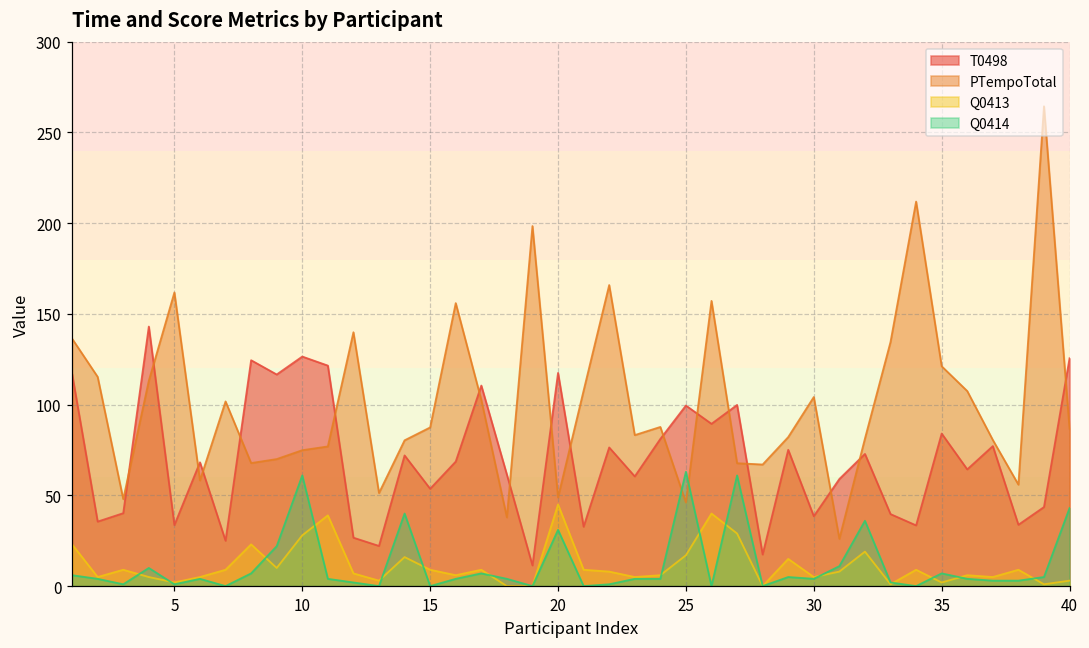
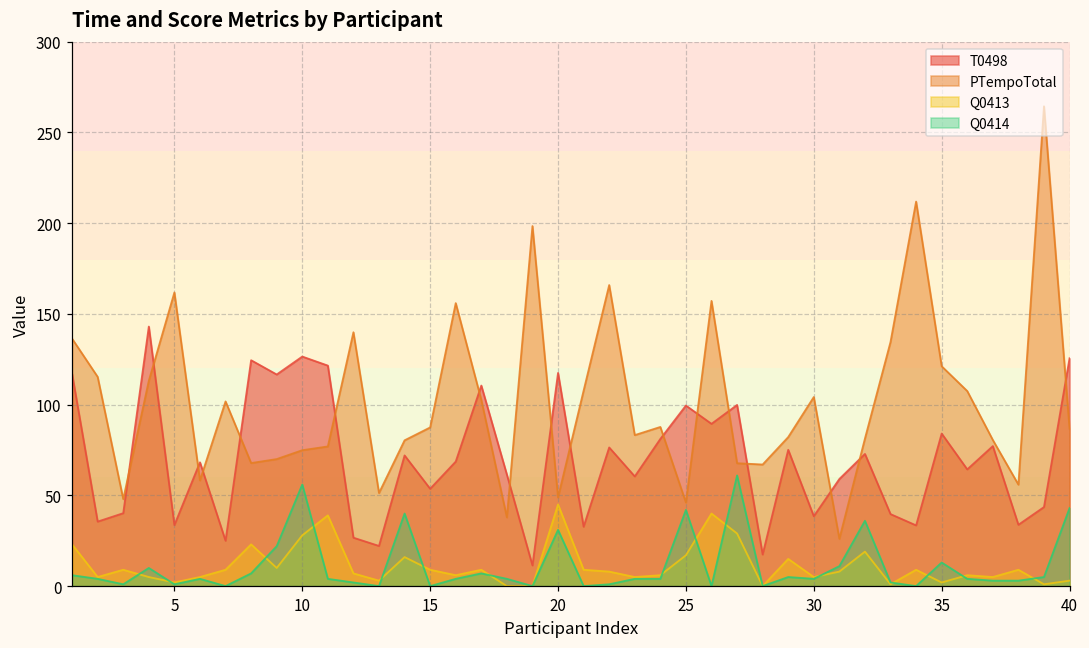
Q0414, 10: 61 -> 56
Q0414, 25: 63 -> 42
Q0414, 35: 7 -> 13
